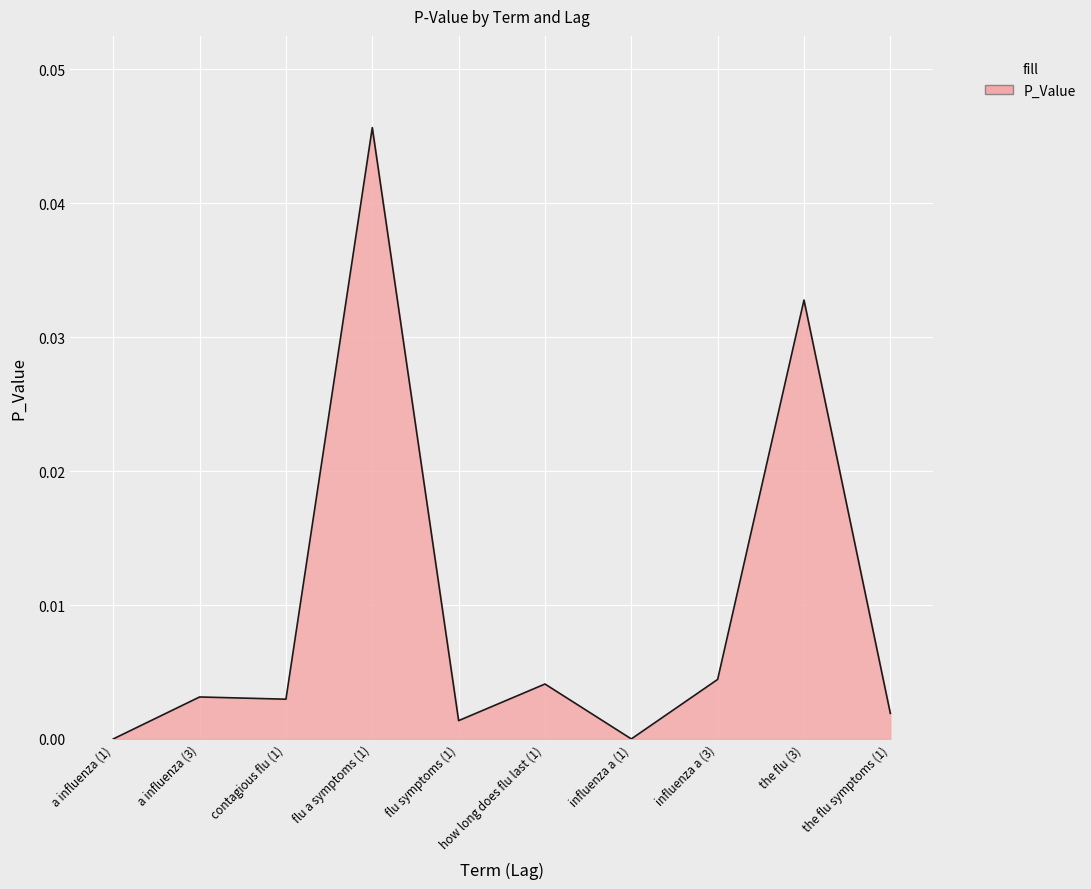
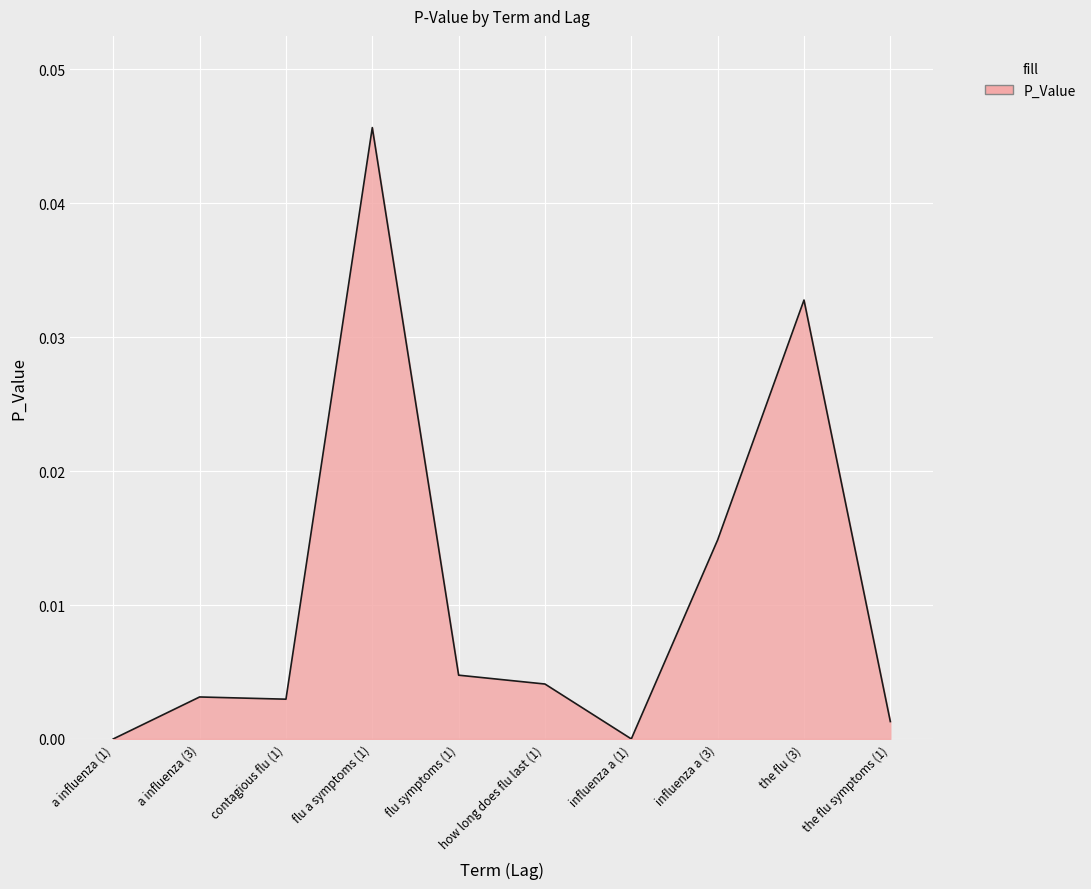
flu symptoms (1): 0.0014 -> 0.0048
influenza a (3): 0.0044 -> 0.0149
the flu symptoms (1): 0.0019 -> 0.0013
